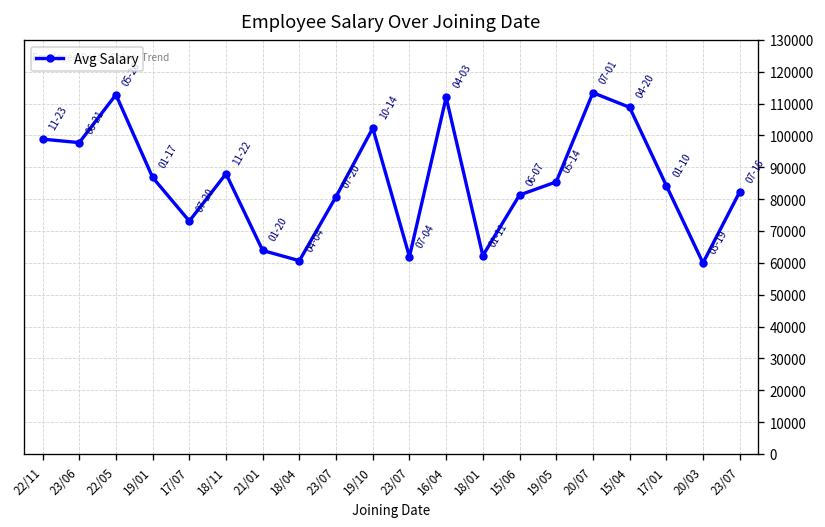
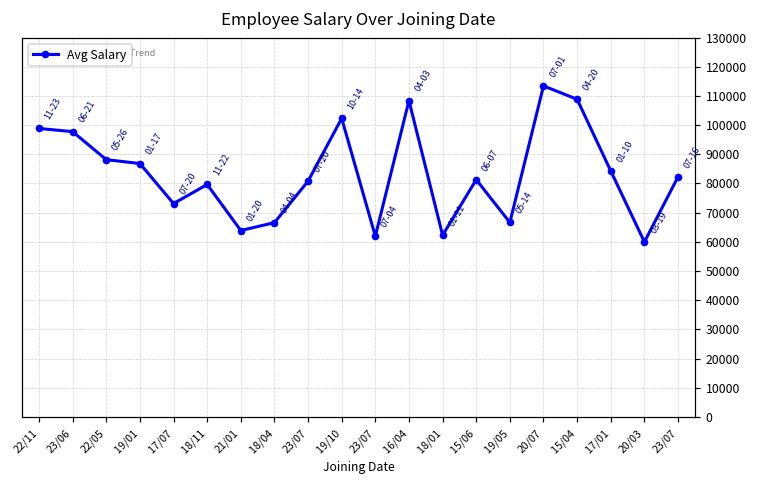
22/05: 113000 -> 88000
18/11: 88000 -> 80000
18/04: 61000 -> 67000
16/04: 112000 -> 108000
19/05: 85000 -> 67000
